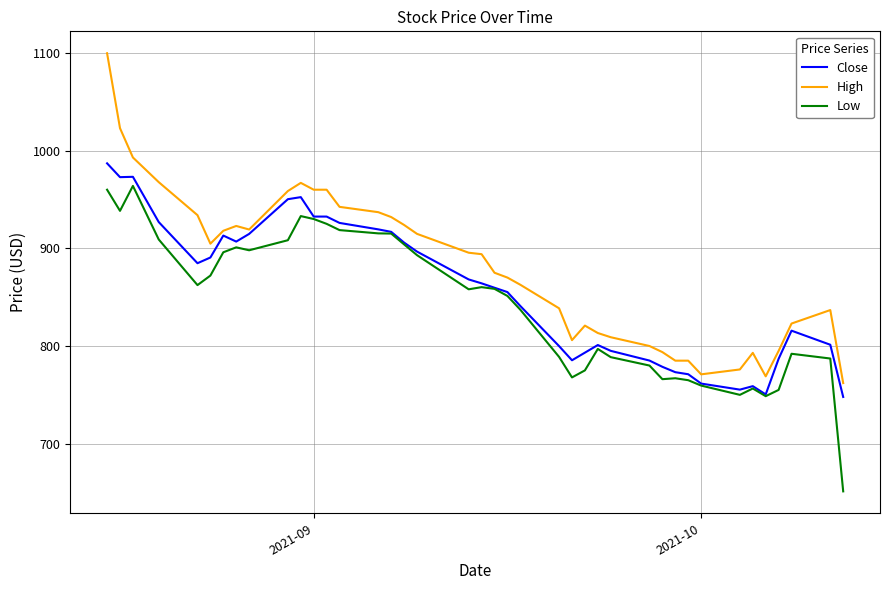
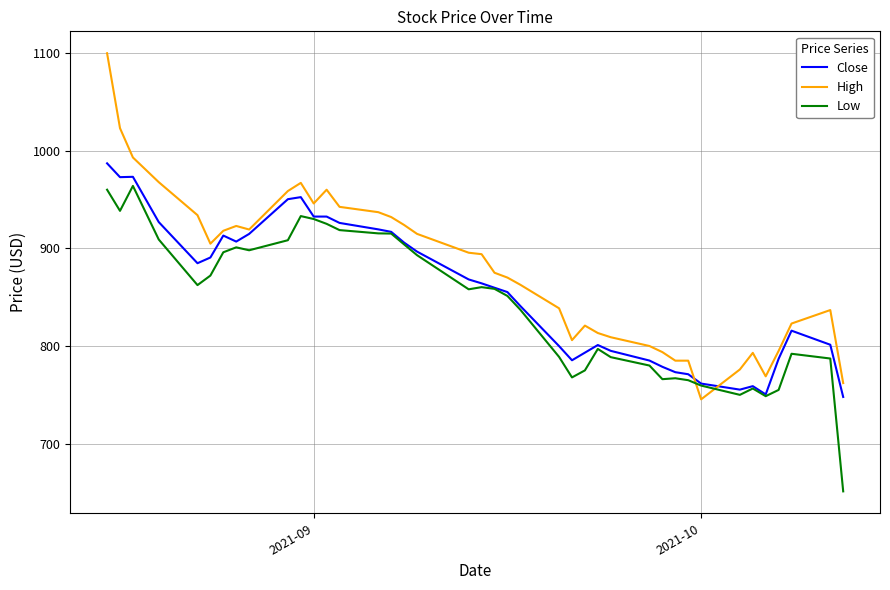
High, 2021-09: 960 -> 950
High, 2021-10: 770 -> 750
